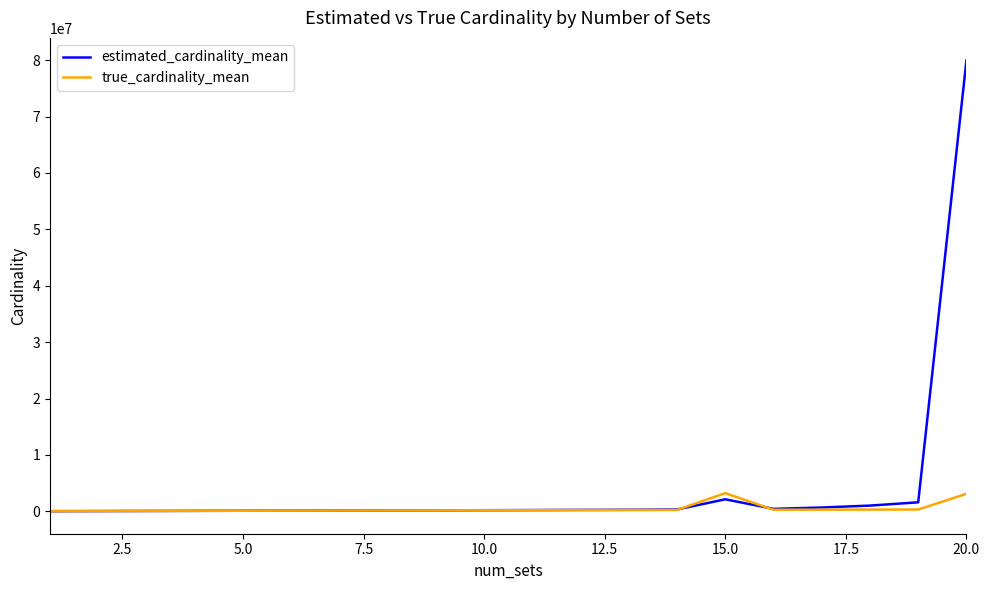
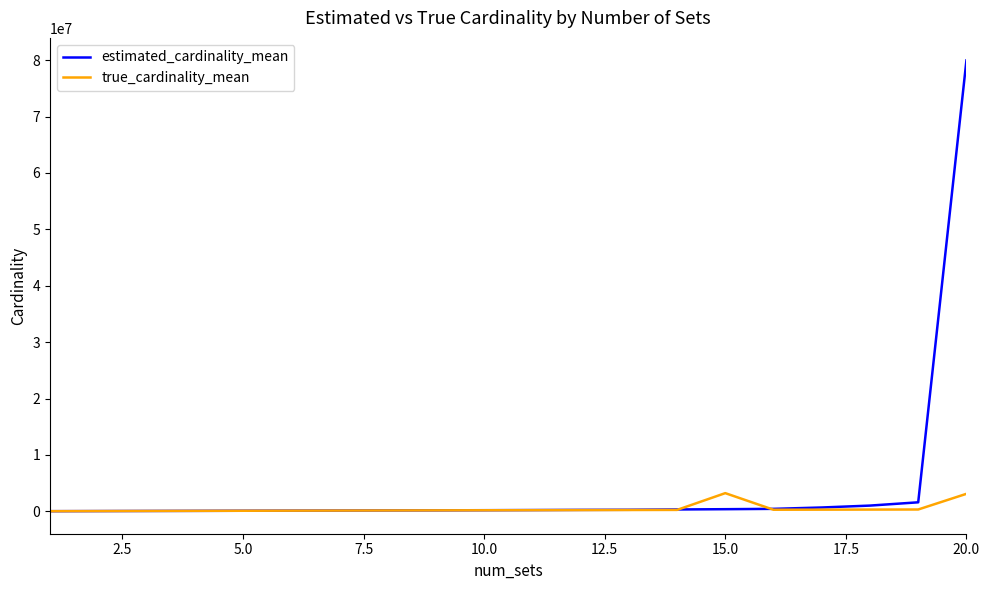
estimated_cardinality_mean, 15.0: 2000000 -> 0
